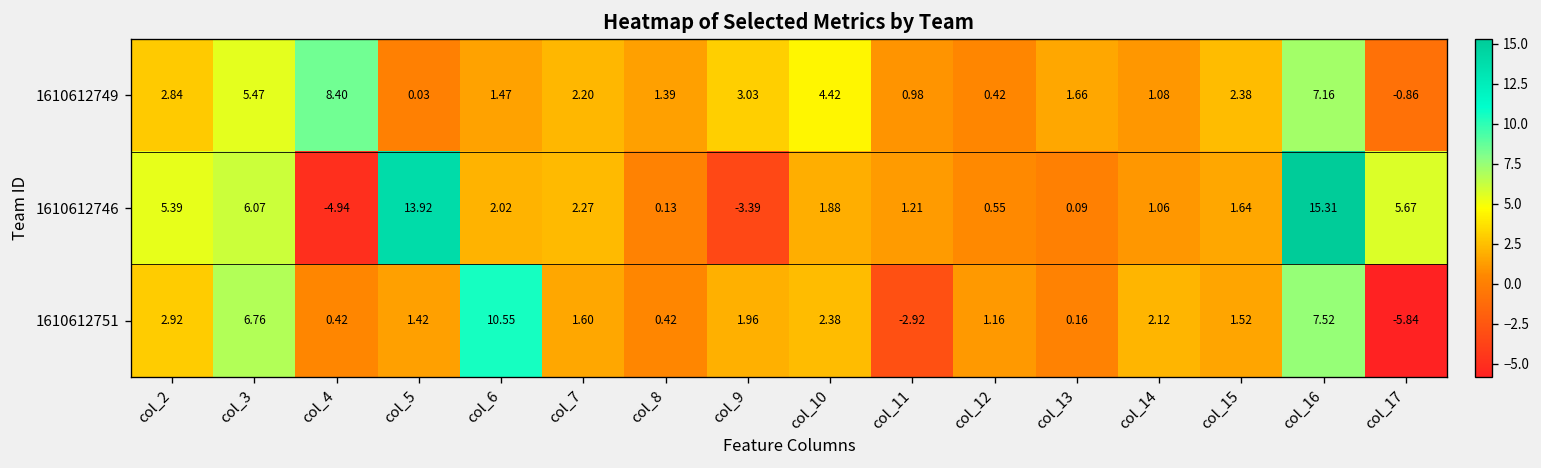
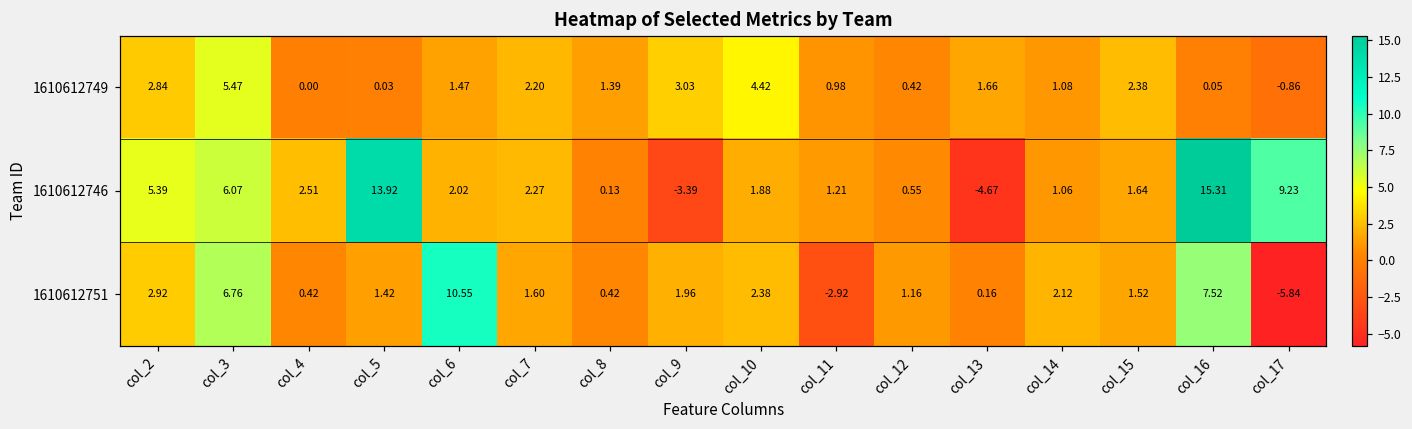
1610612749, col_4: 8.40 -> 0.00
1610612749, col_16: 7.16 -> 0.05
1610612746, col_4: -4.94 -> 2.51
1610612746, col_13: 0.09 -> -4.67
1610612746, col_17: 5.67 -> 9.23
